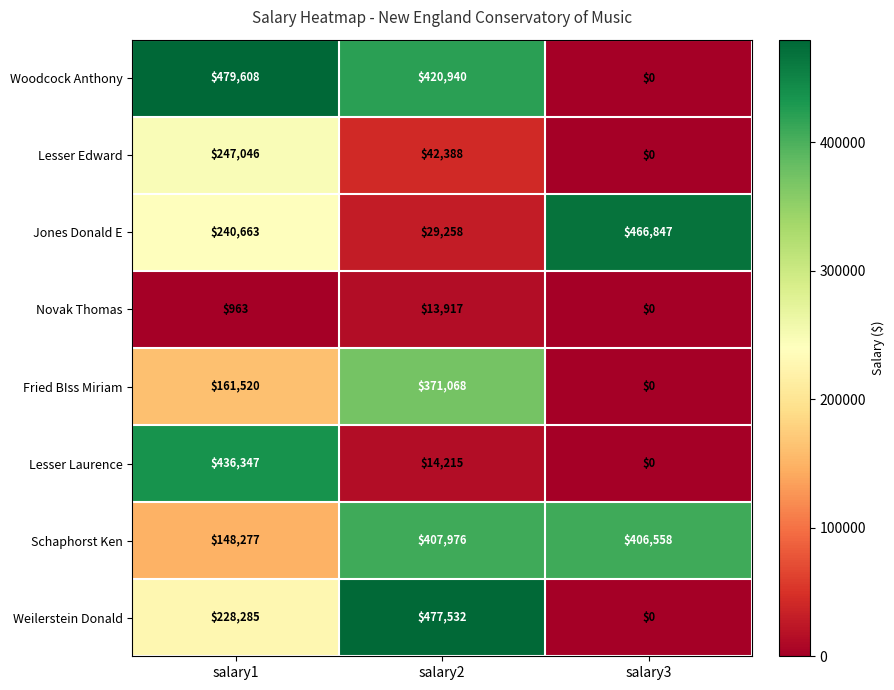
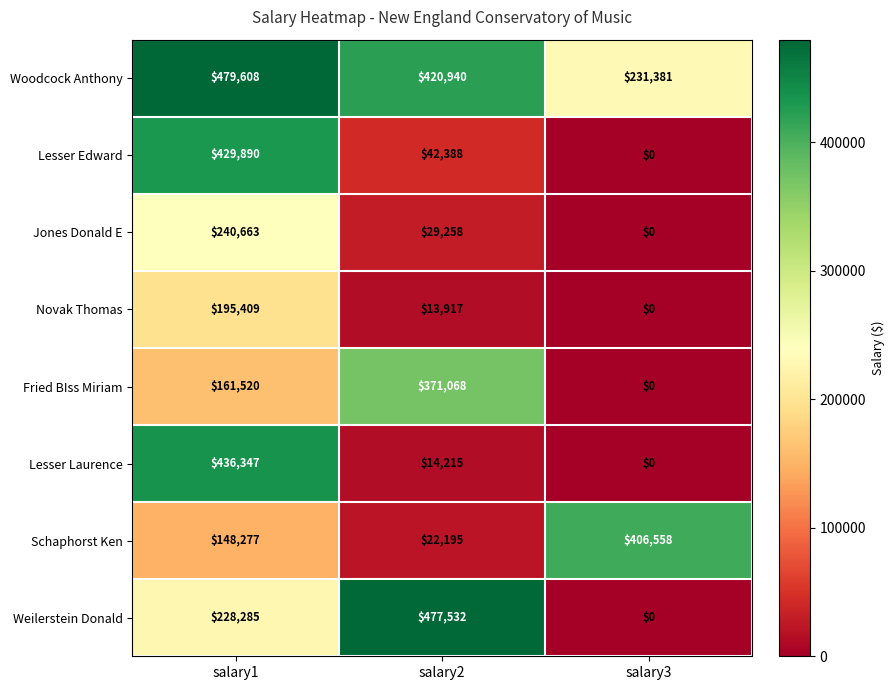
Woodcock Anthony, salary3: $0 -> $231,381
Lesser Edward, salary1: $247,046 -> $429,890
Jones Donald E, salary3: $466,847 -> $0
Novak Thomas, salary1: $963 -> $195,409
Schaphorst Ken, salary2: $407,976 -> $22,195
